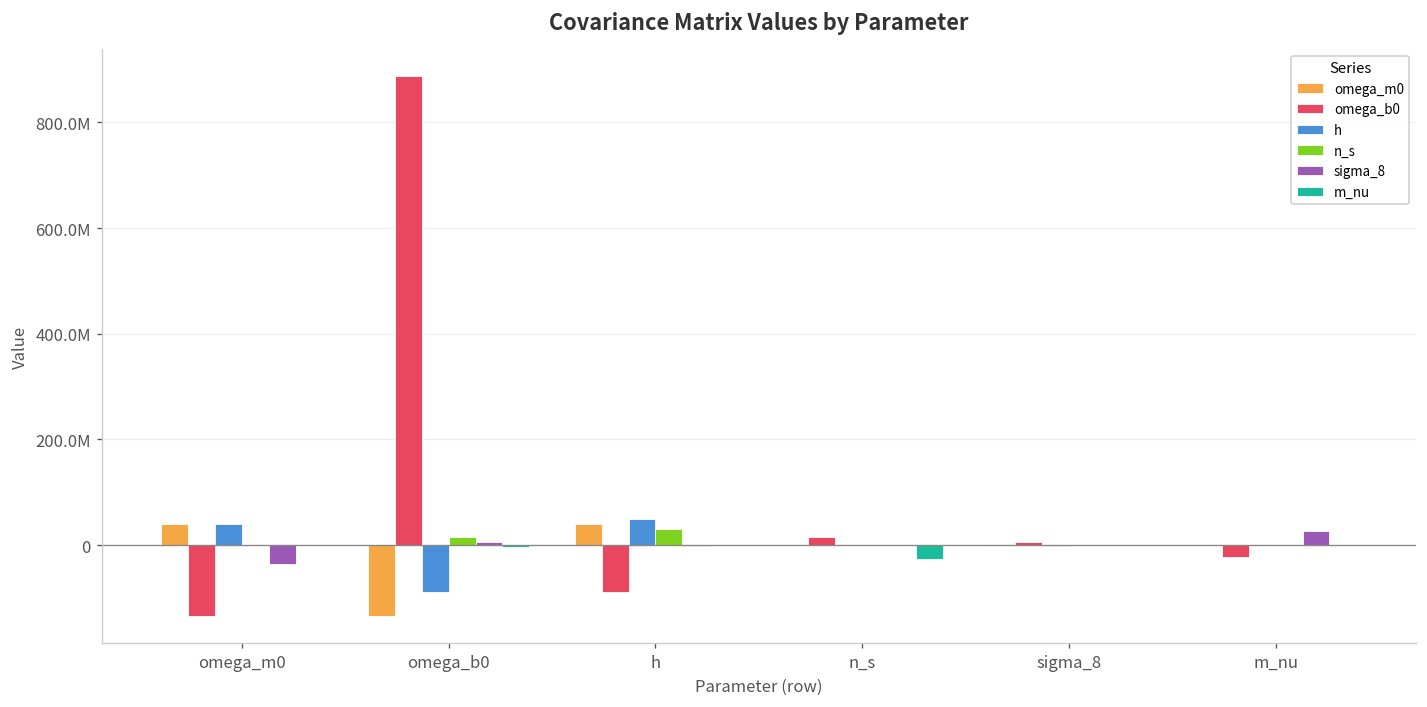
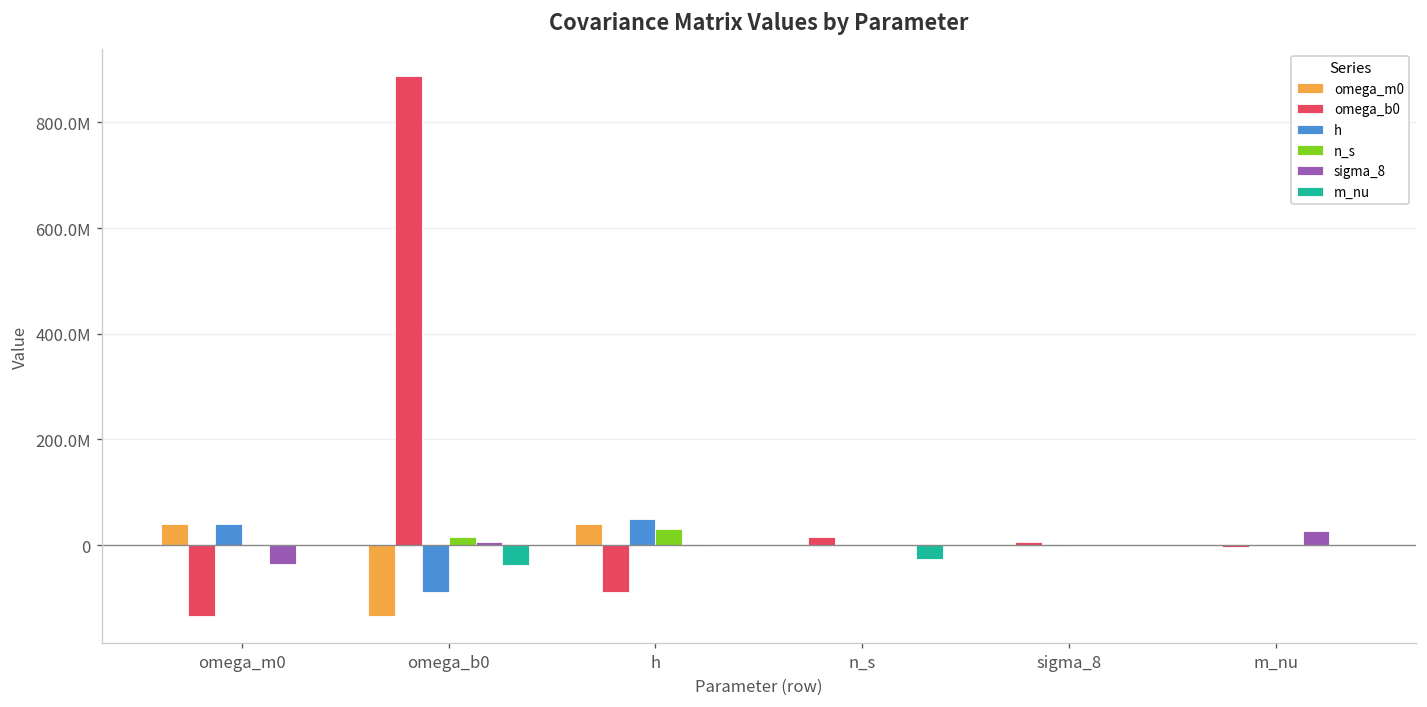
m_nu, omega_b0: 0 -> -40000000
omega_b0, m_nu: -20000000 -> 0
